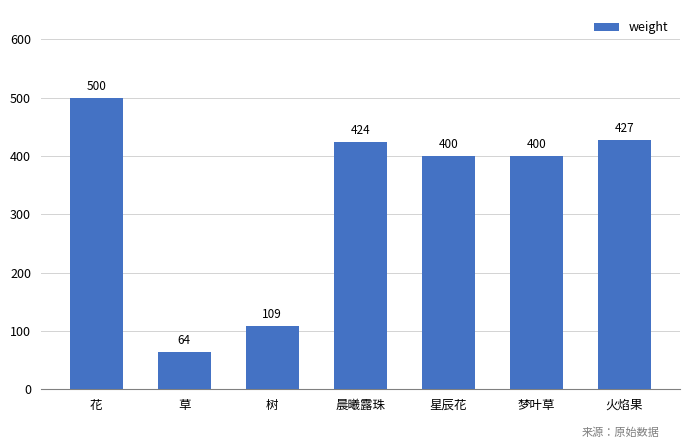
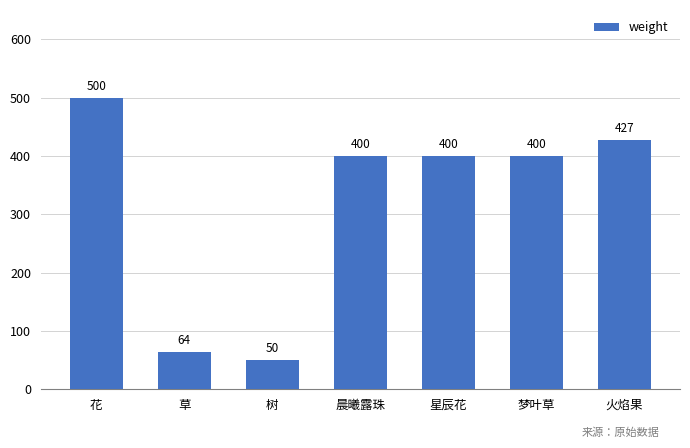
树: 109 -> 50
晨曦露珠: 424 -> 400
